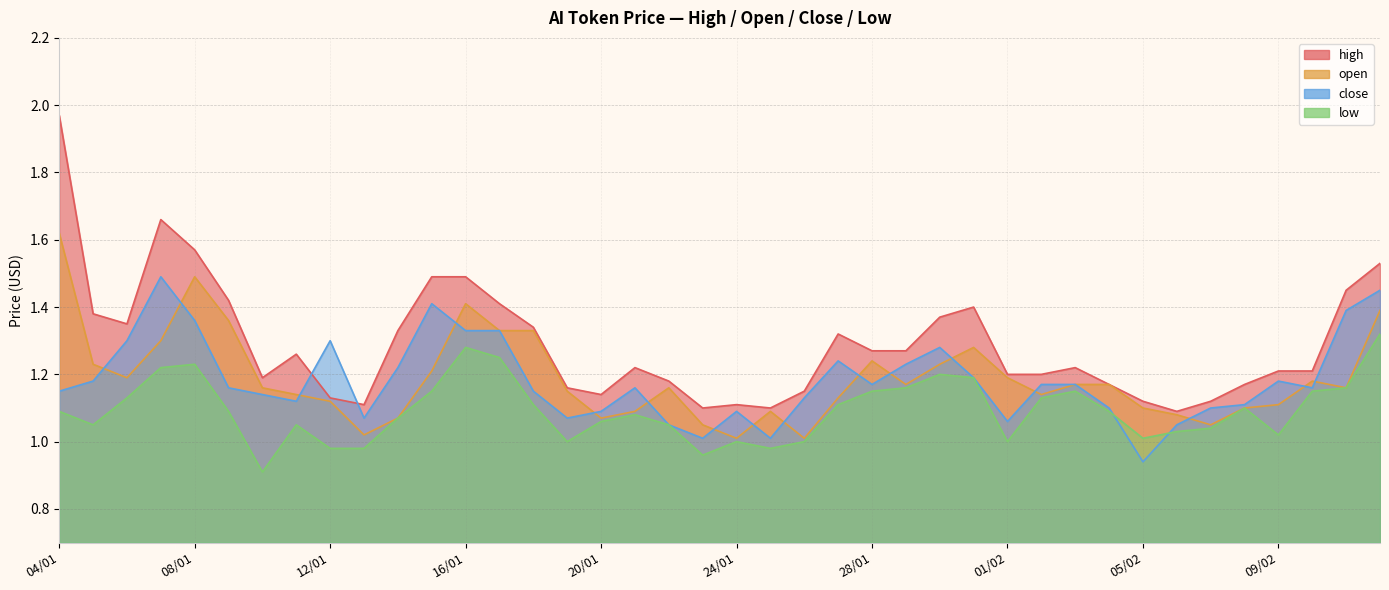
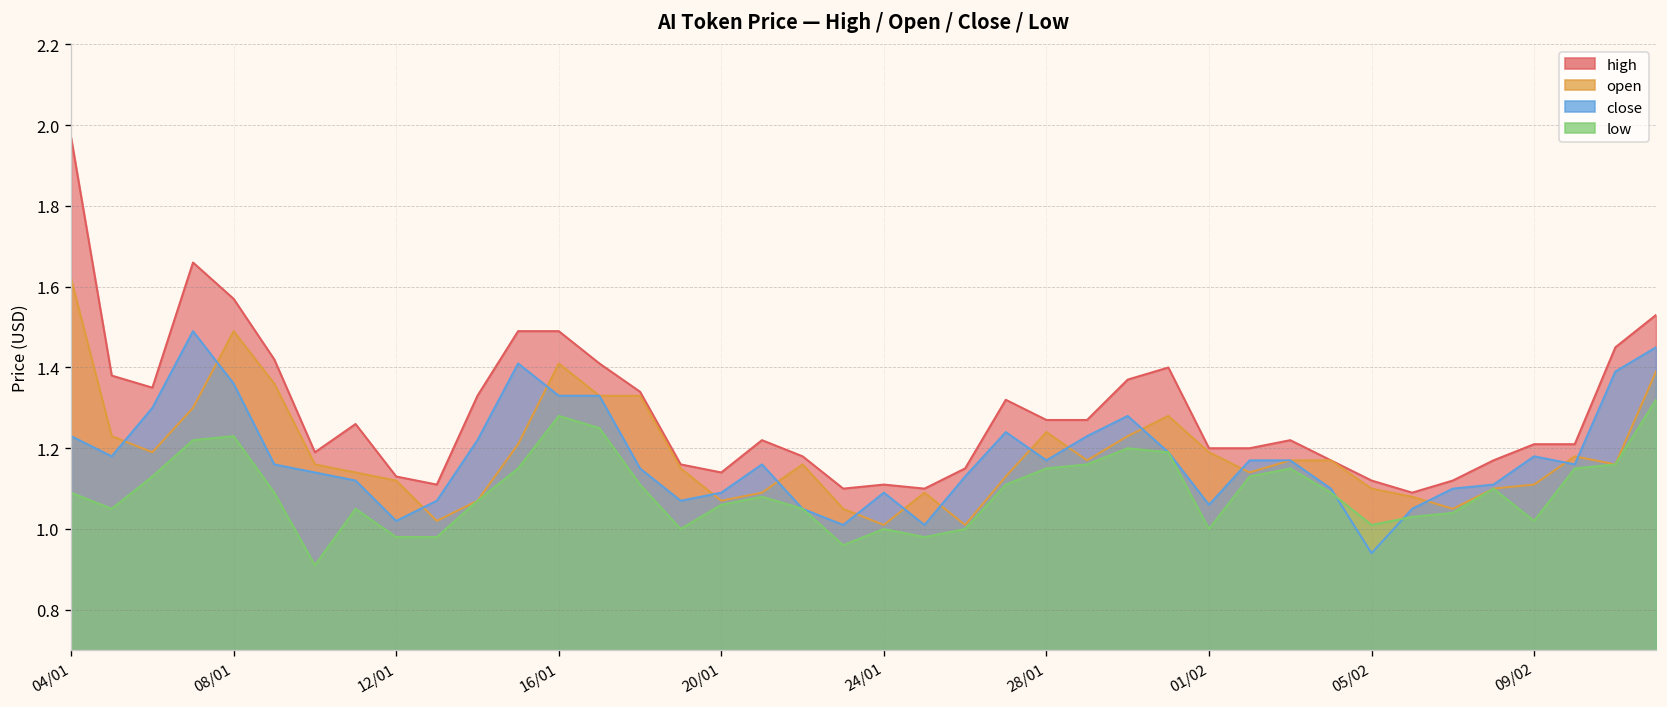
close, 04/01: 1.15 -> 1.23
close, 12/01: 1.30 -> 1.02
